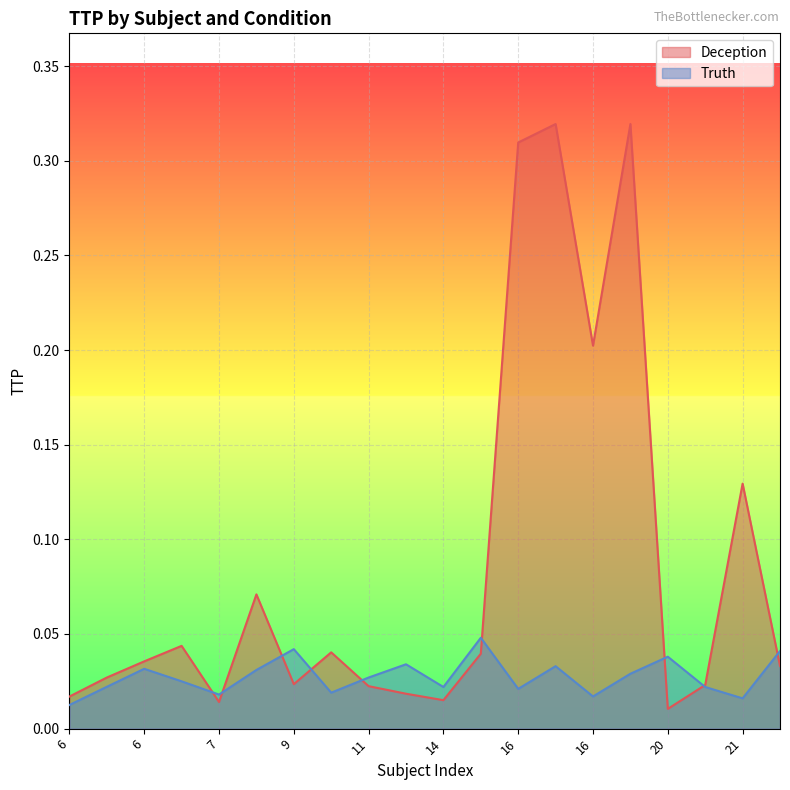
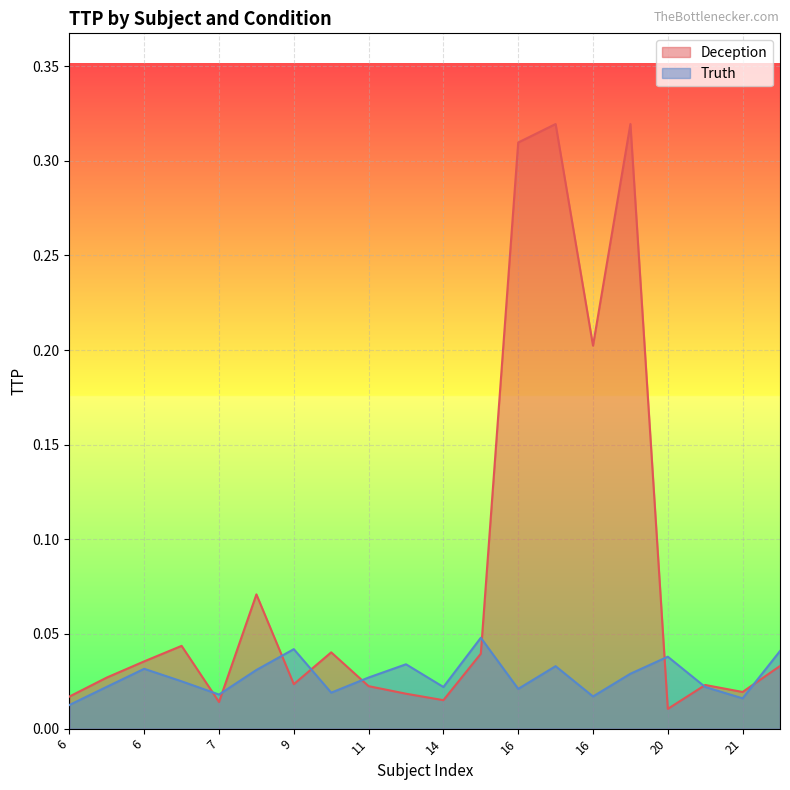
Deception, 21: 0.129 -> 0.019
